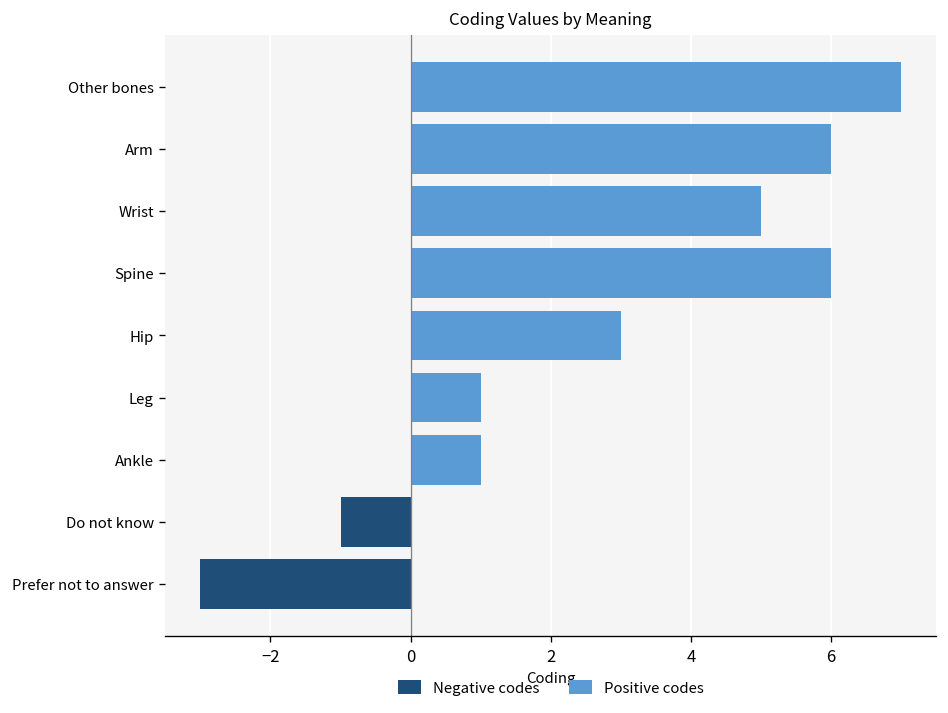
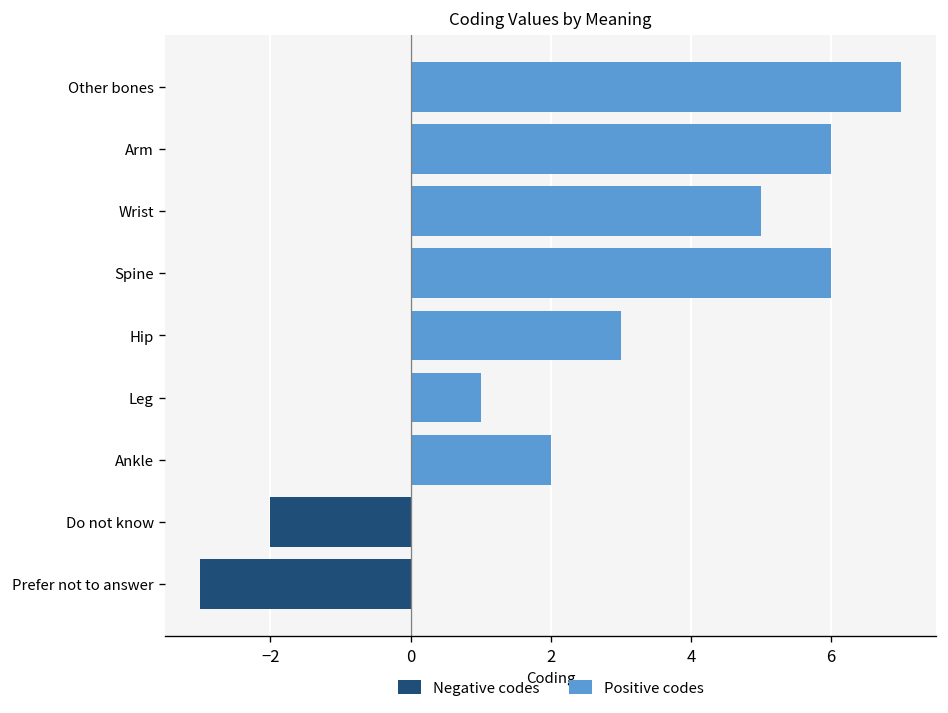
Positive codes, Ankle: 1 -> 2
Negative codes, Do not know: -1 -> -2
